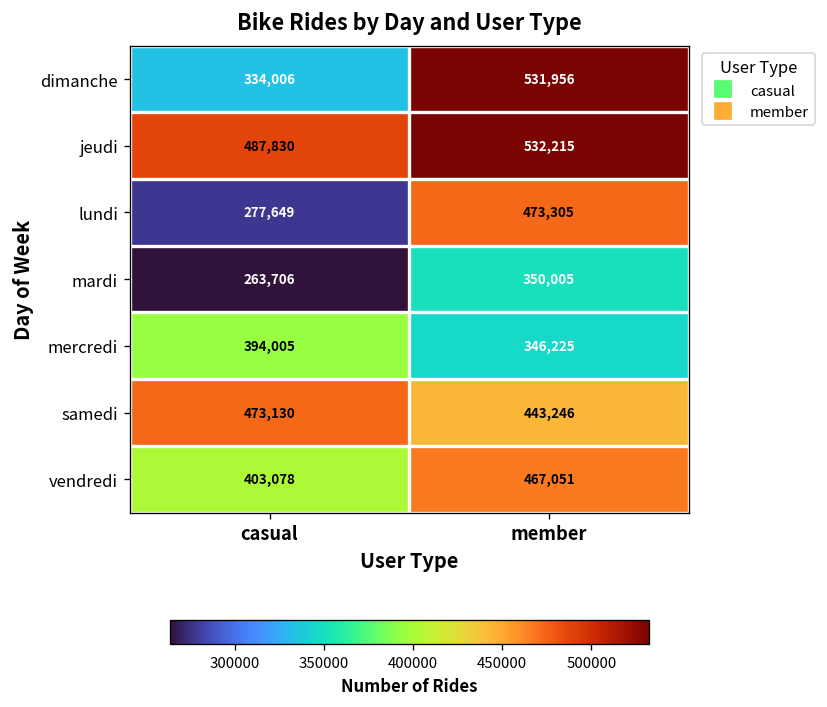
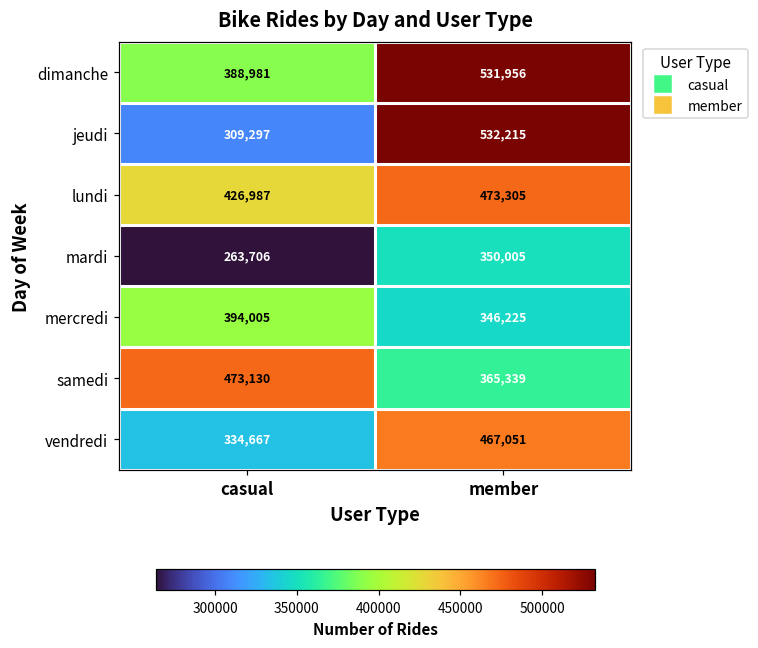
dimanche, casual: 334,006 -> 388,981
jeudi, casual: 487,830 -> 309,297
lundi, casual: 277,649 -> 426,987
samedi, member: 443,246 -> 365,339
vendredi, casual: 403,078 -> 334,667
